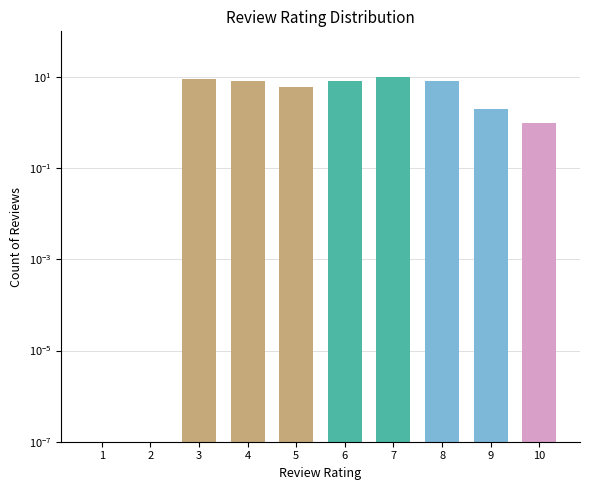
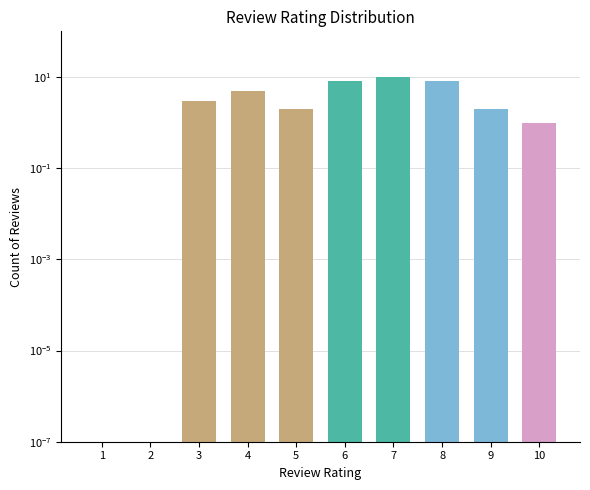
3: 9 -> 3
4: 8 -> 5
5: 6 -> 2
